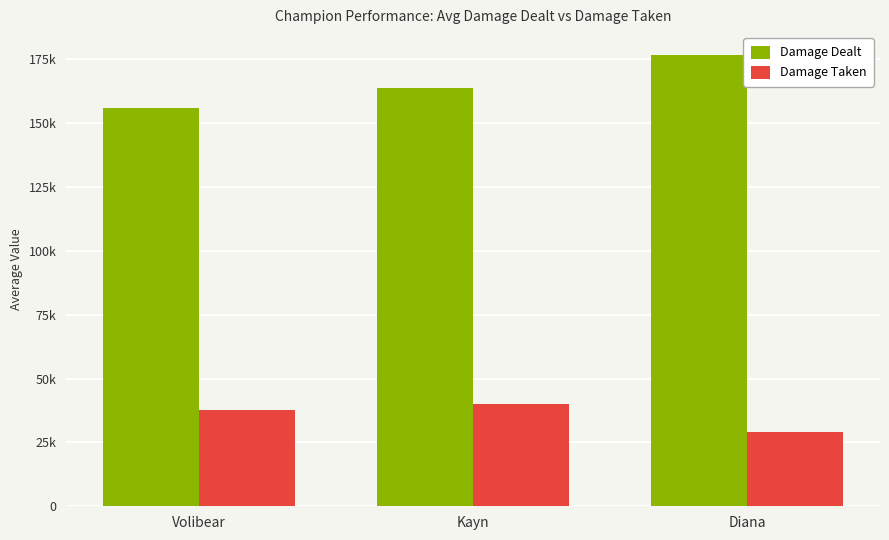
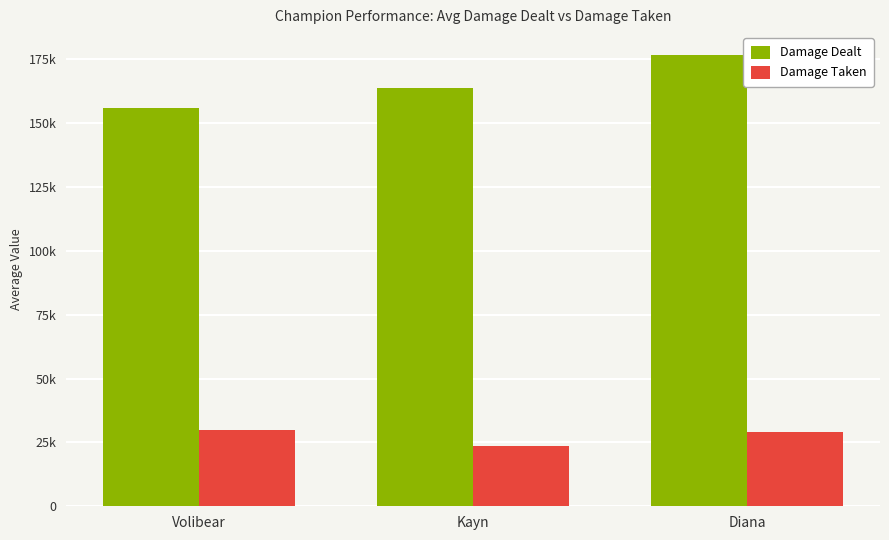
Damage Taken, Volibear: 38000 -> 30000
Damage Taken, Kayn: 40000 -> 24000
